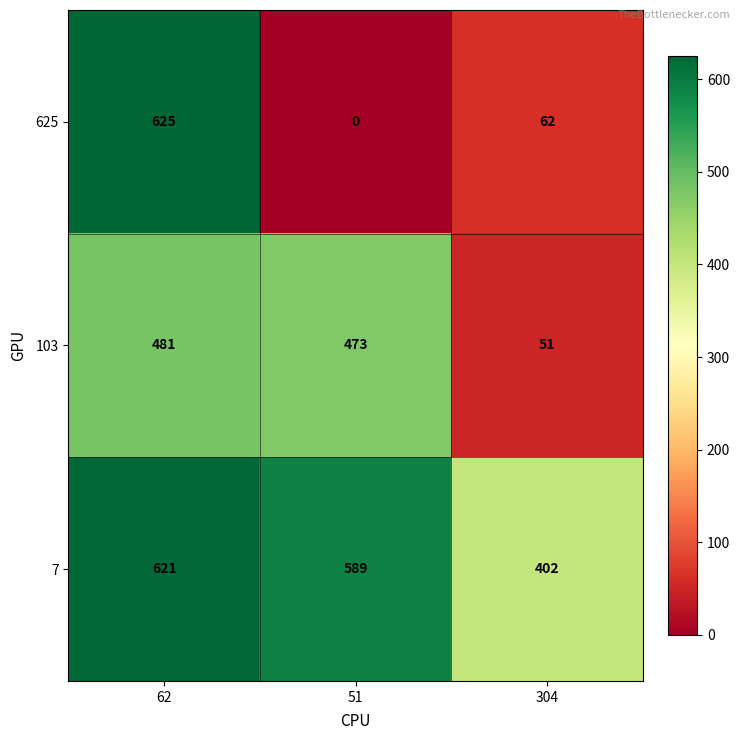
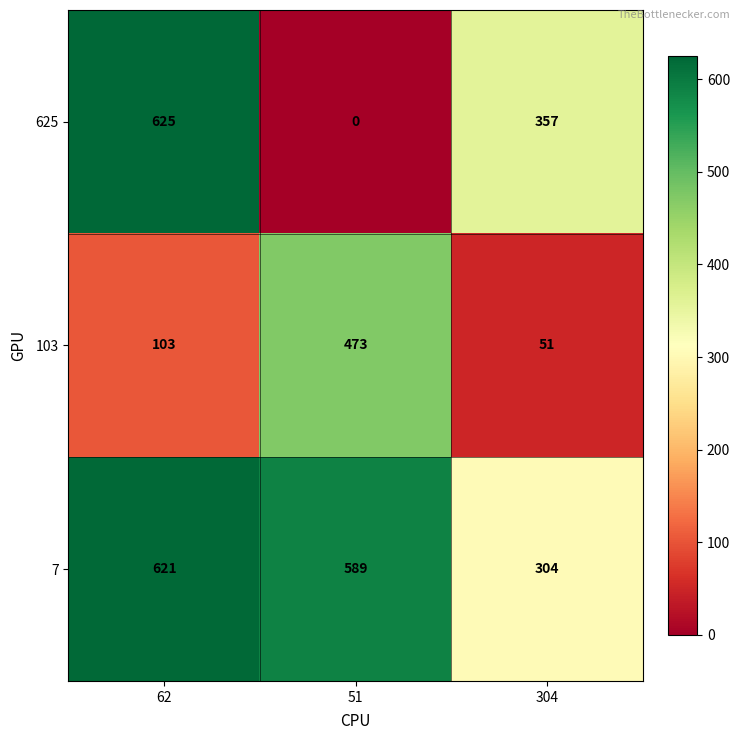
625, 304: 62 -> 357
103, 62: 481 -> 103
7, 304: 402 -> 304
